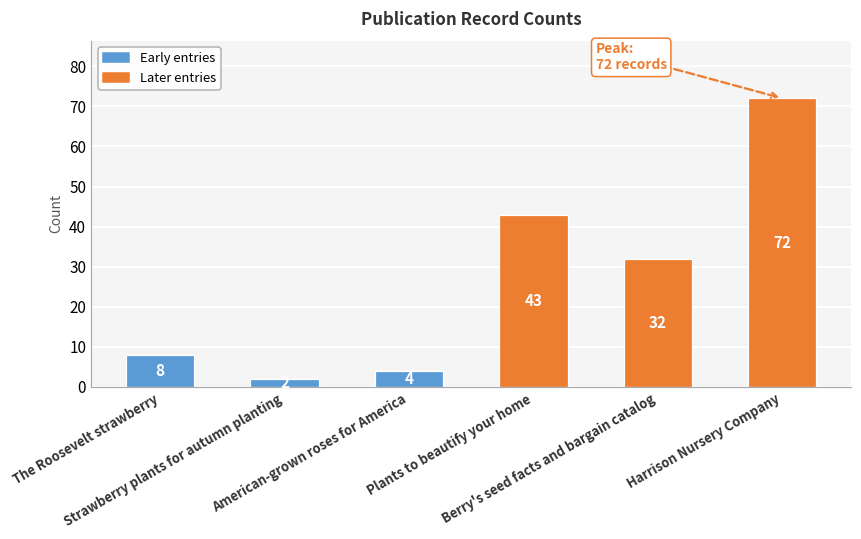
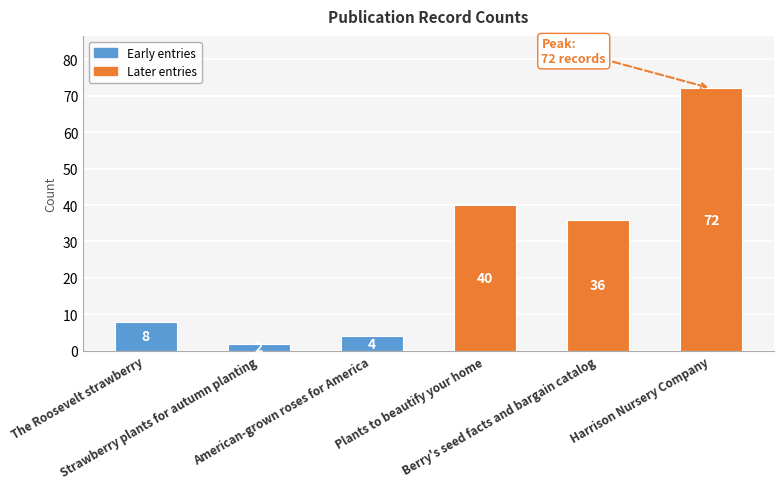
Plants to beautify your home: 43 -> 40
Berry's seed facts and bargain catalog: 32 -> 36
